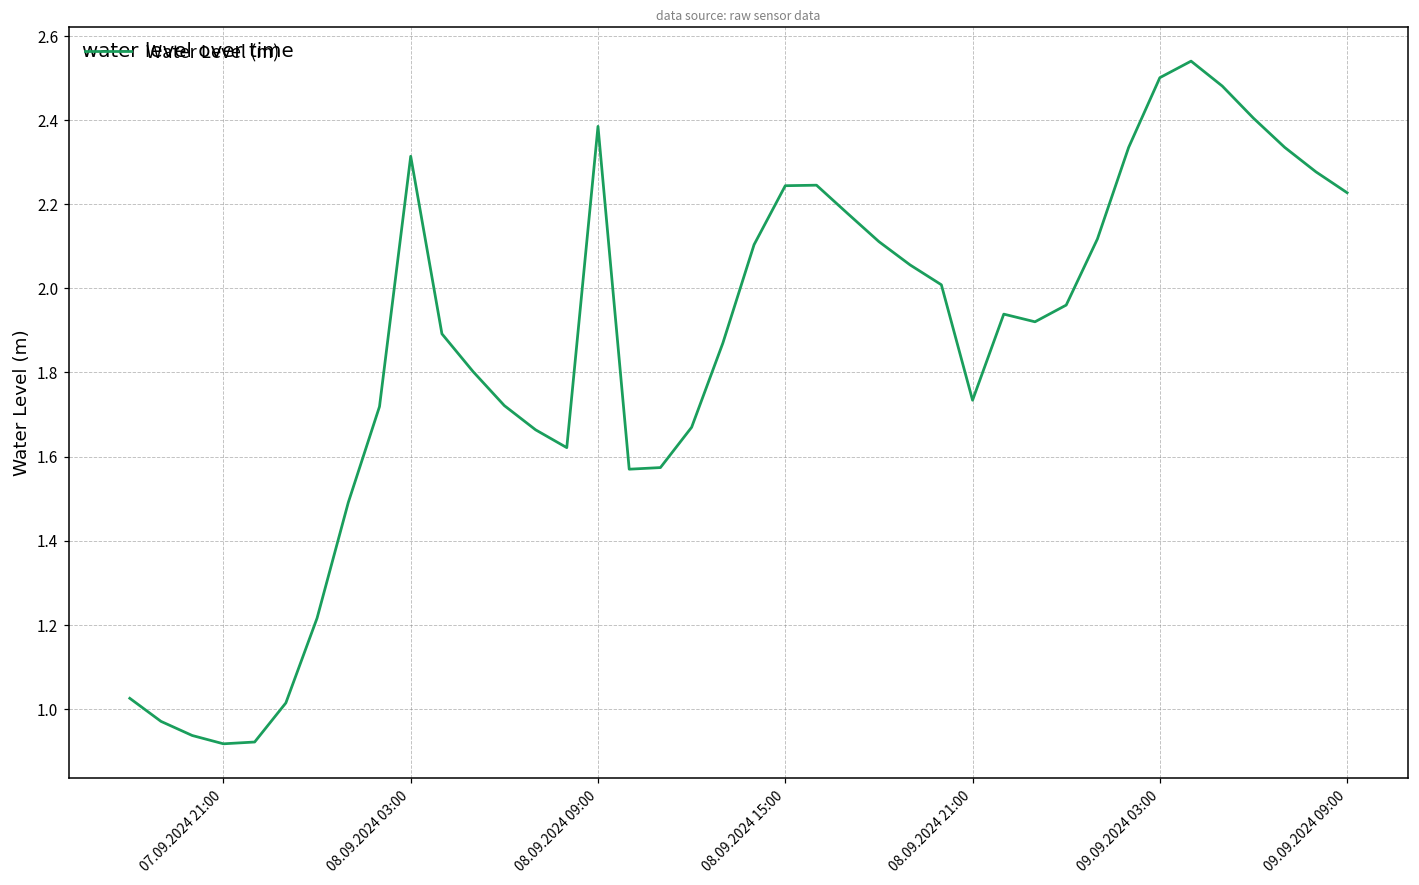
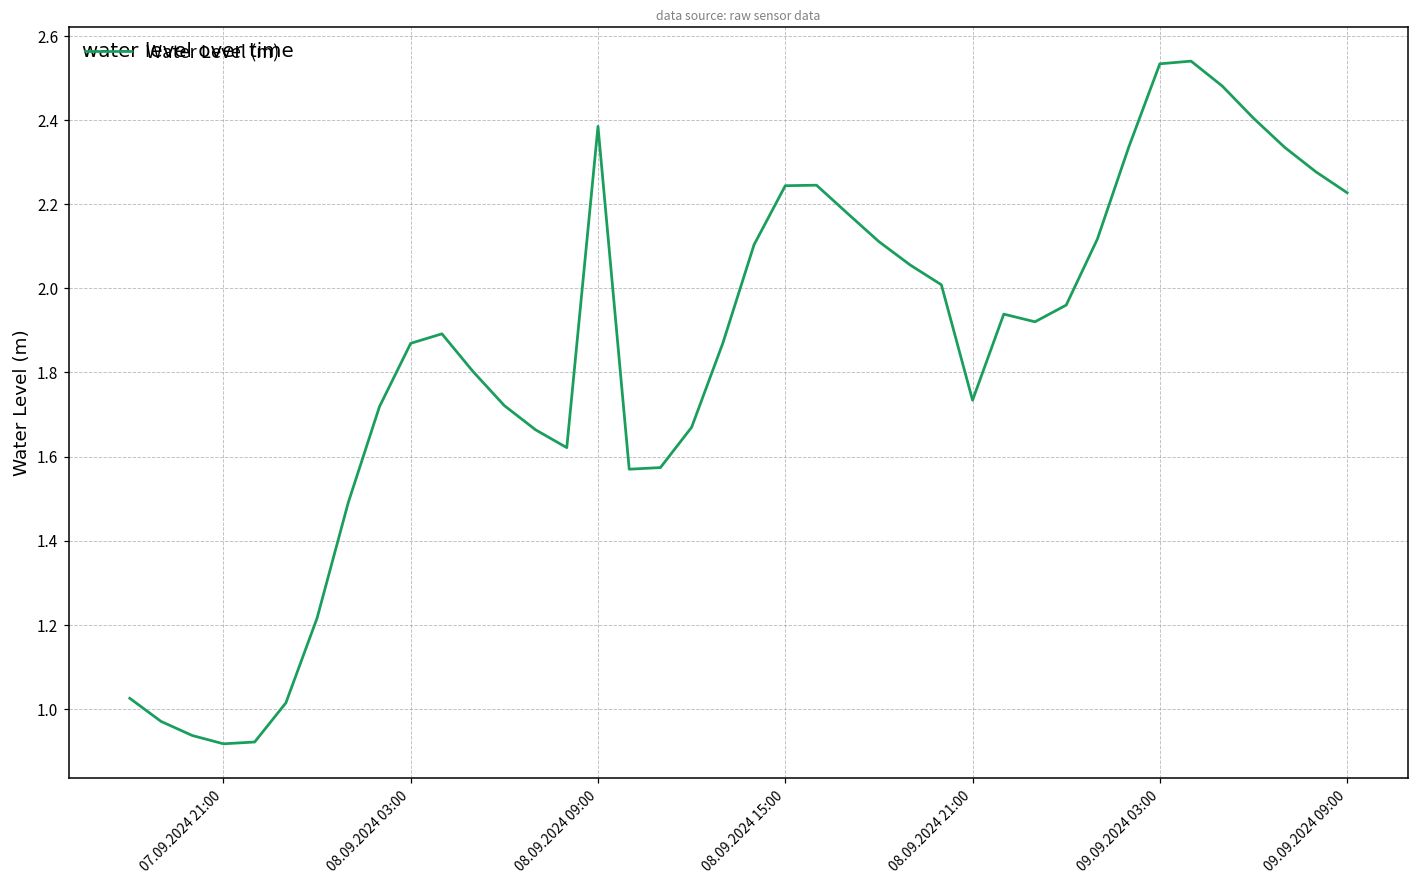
08.09.2024 03:00: 2.31 -> 1.87
09.09.2024 03:00: 2.50 -> 2.53
